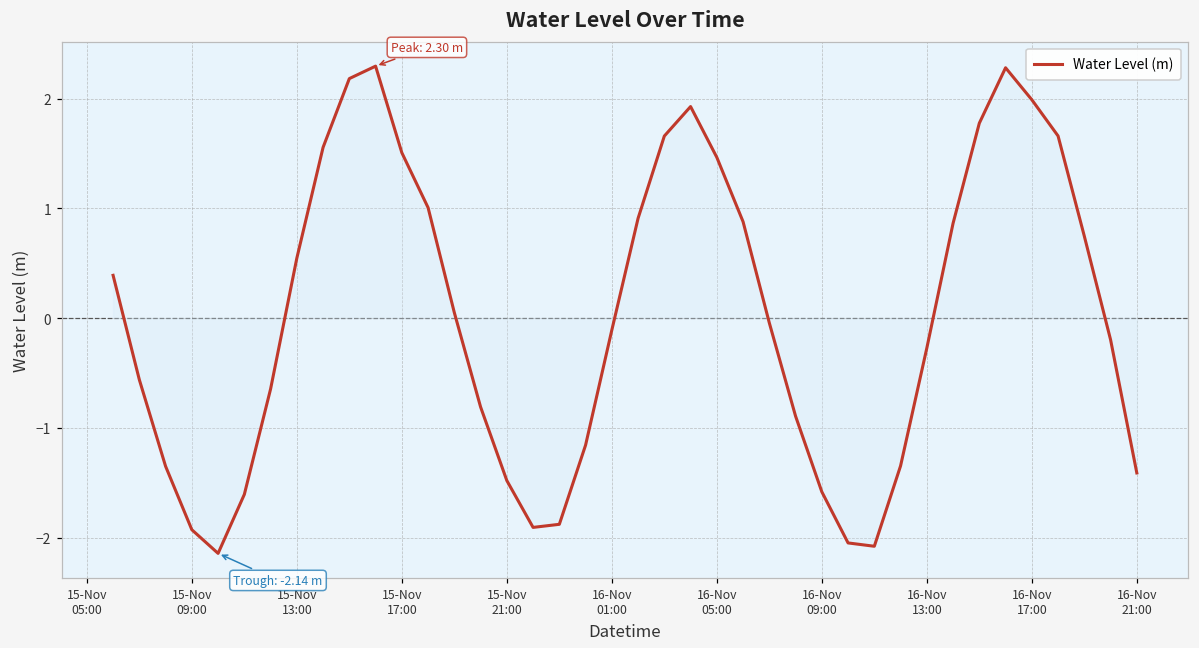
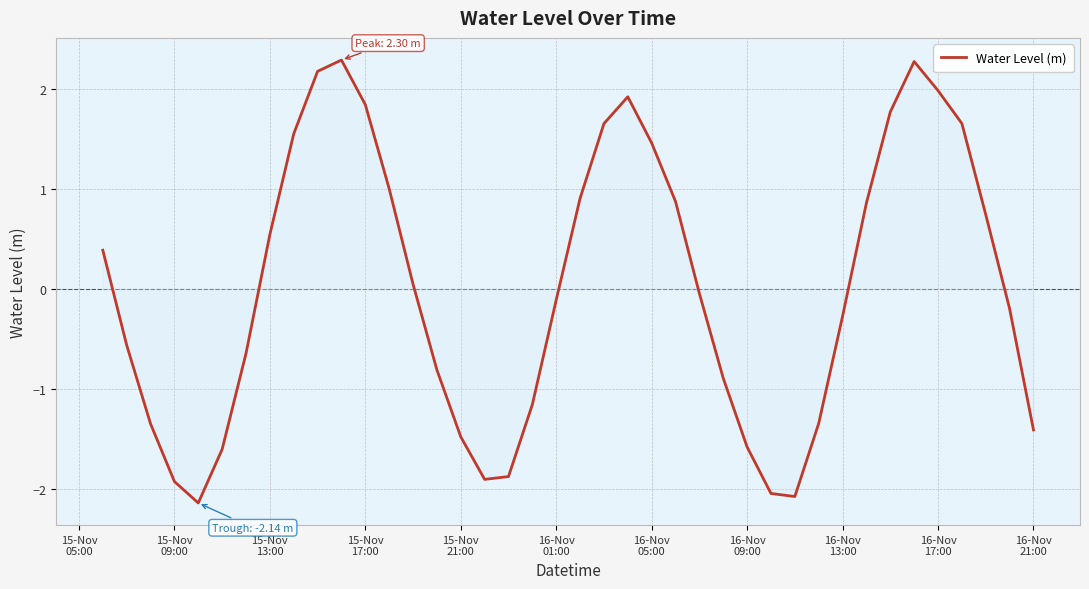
Water Level (m), 15-Nov 17:00: 1.5 -> 1.8
